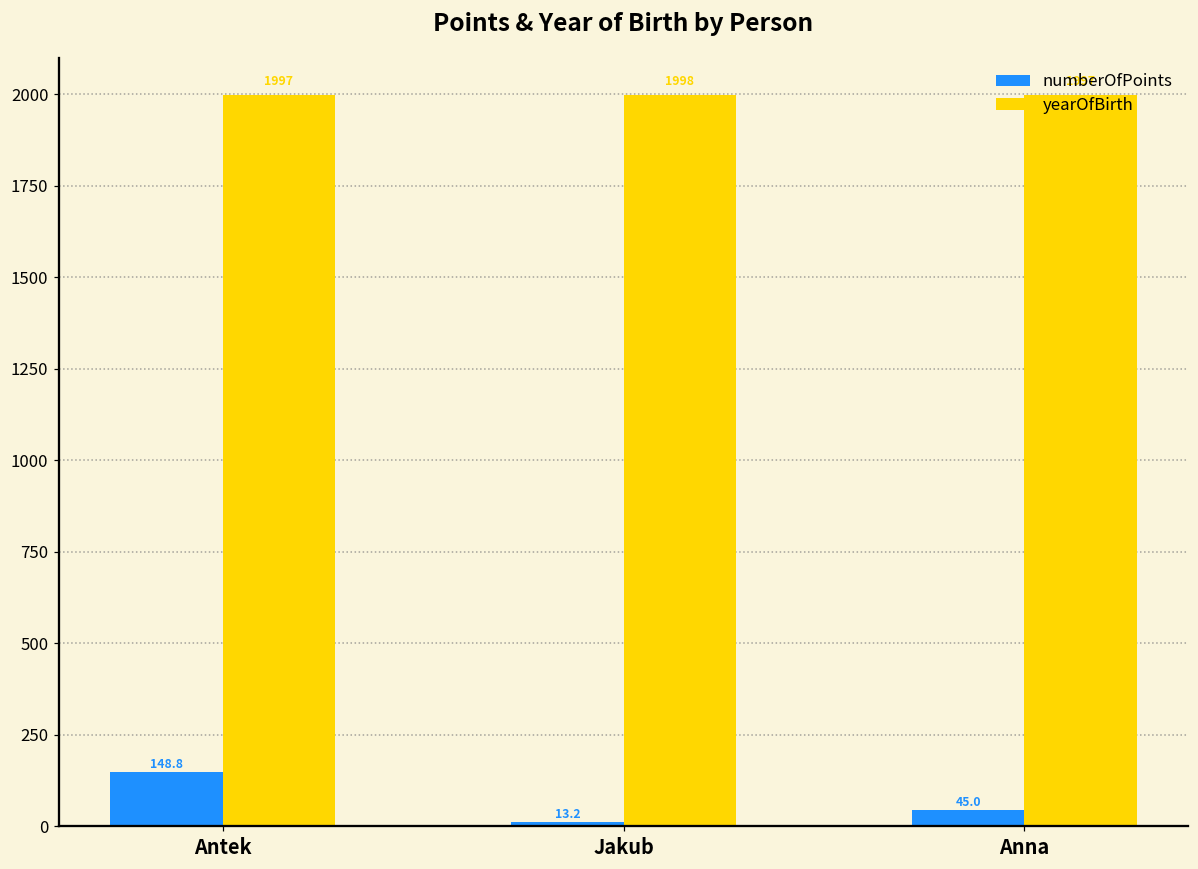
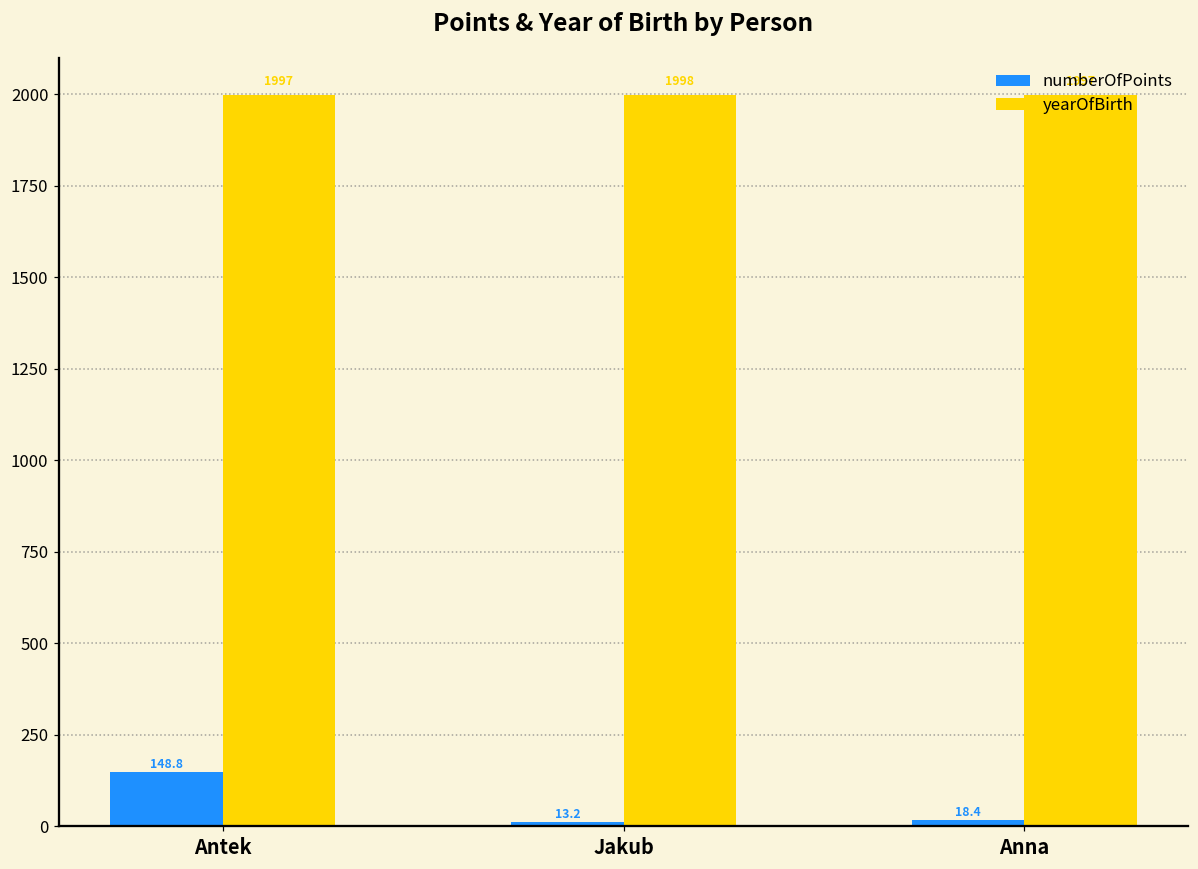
numberOfPoints, Anna: 45.0 -> 18.4
